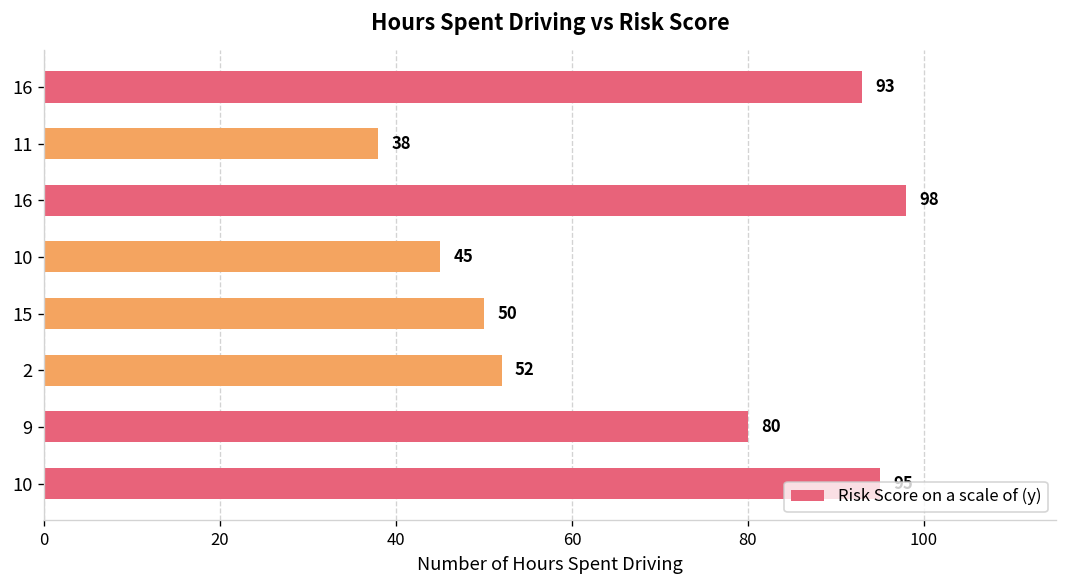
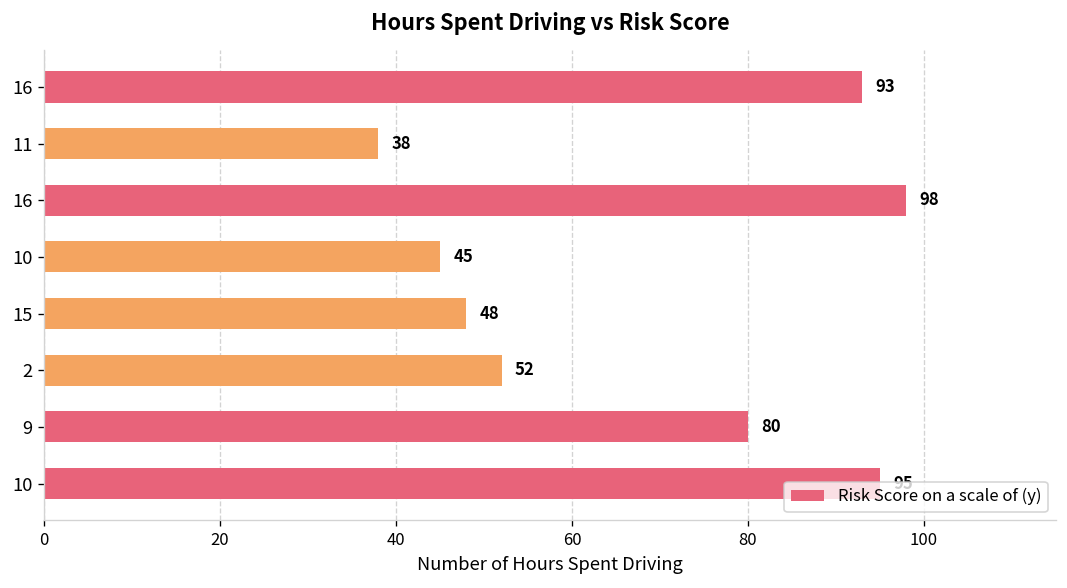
15: 50 -> 48
